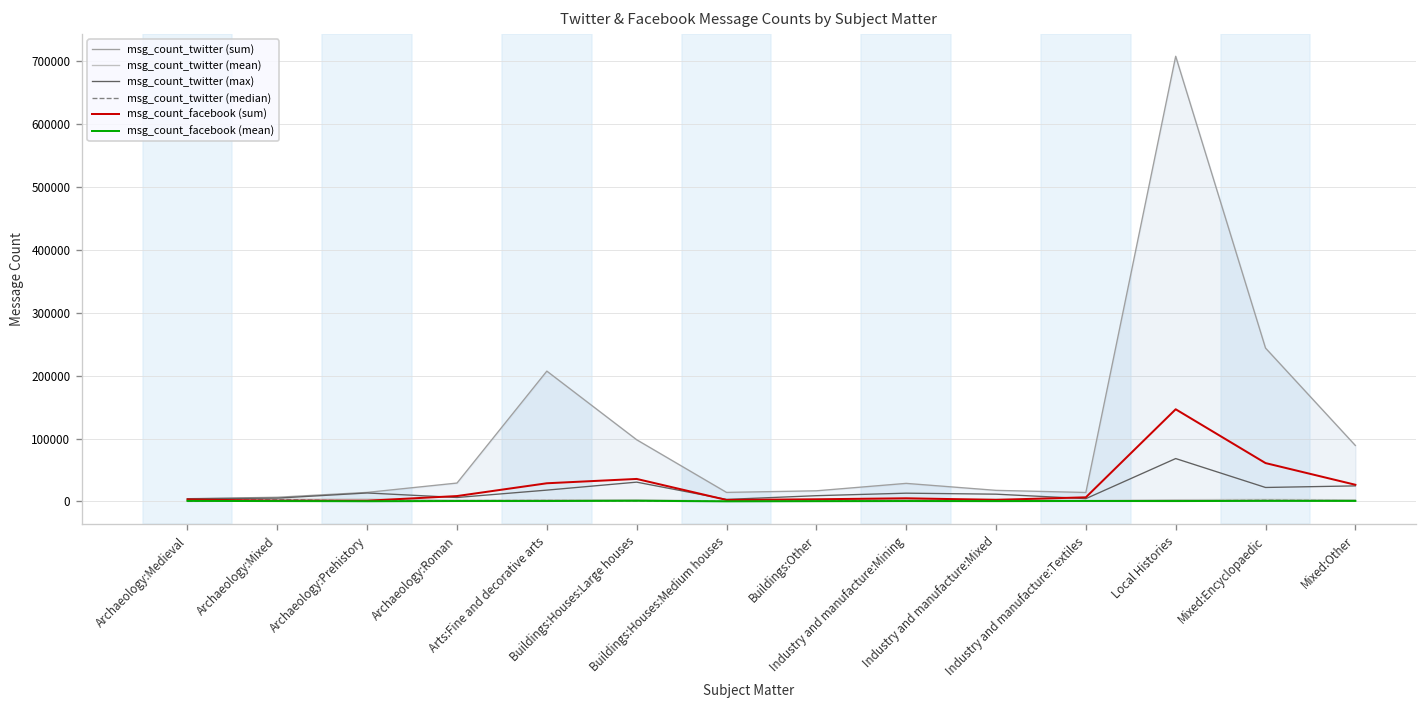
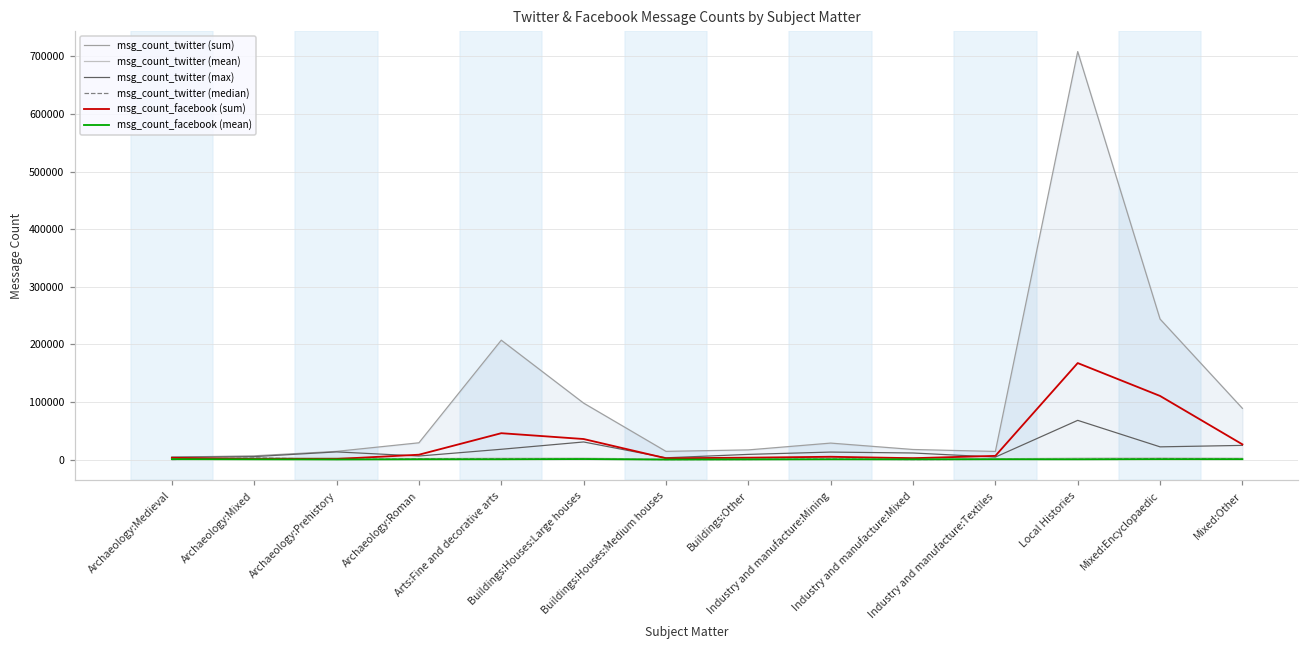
msg_count_facebook (sum), Arts:Fine and decorative arts: 30000 -> 50000
msg_count_facebook (sum), Local Histories: 150000 -> 170000
msg_count_facebook (sum), Mixed:Encyclopaedic: 60000 -> 110000
